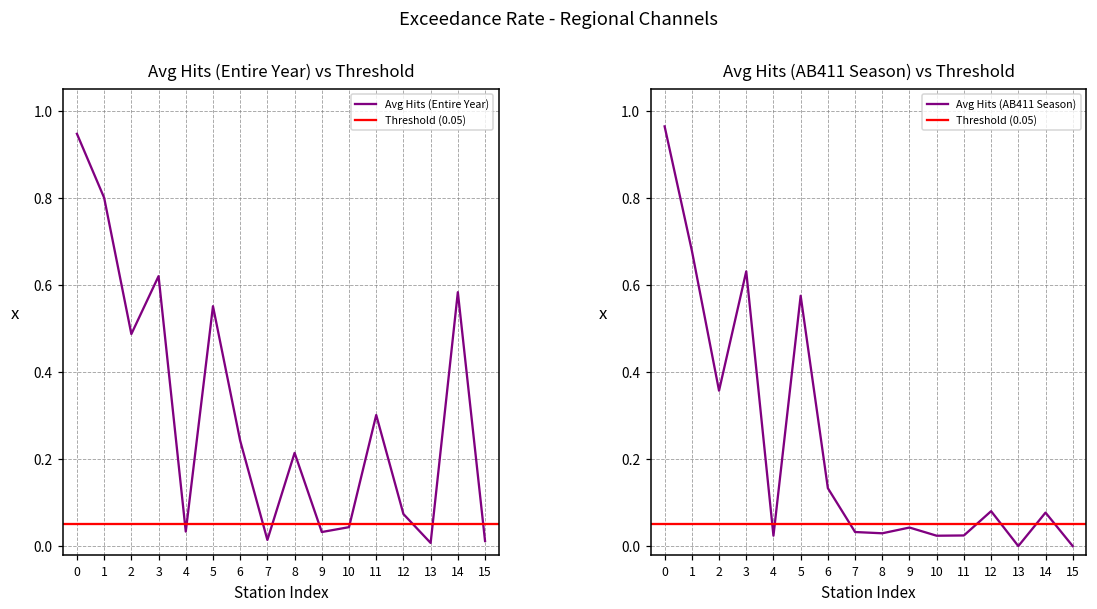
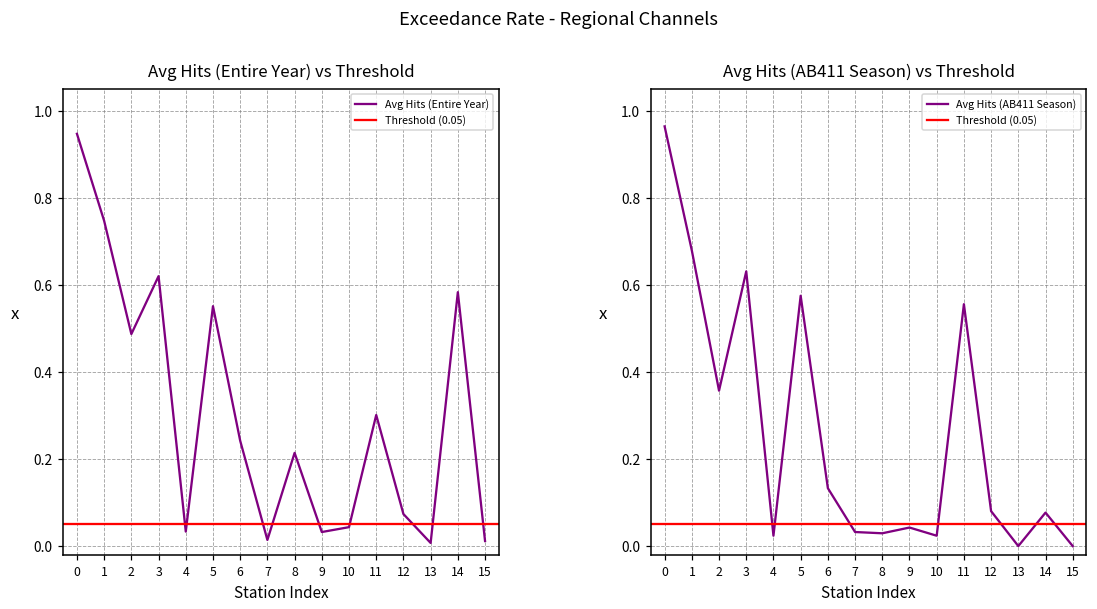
Avg Hits (Entire Year) vs Threshold, 1: 0.80 -> 0.75
Avg Hits (AB411 Season) vs Threshold, 11: 0.02 -> 0.56
